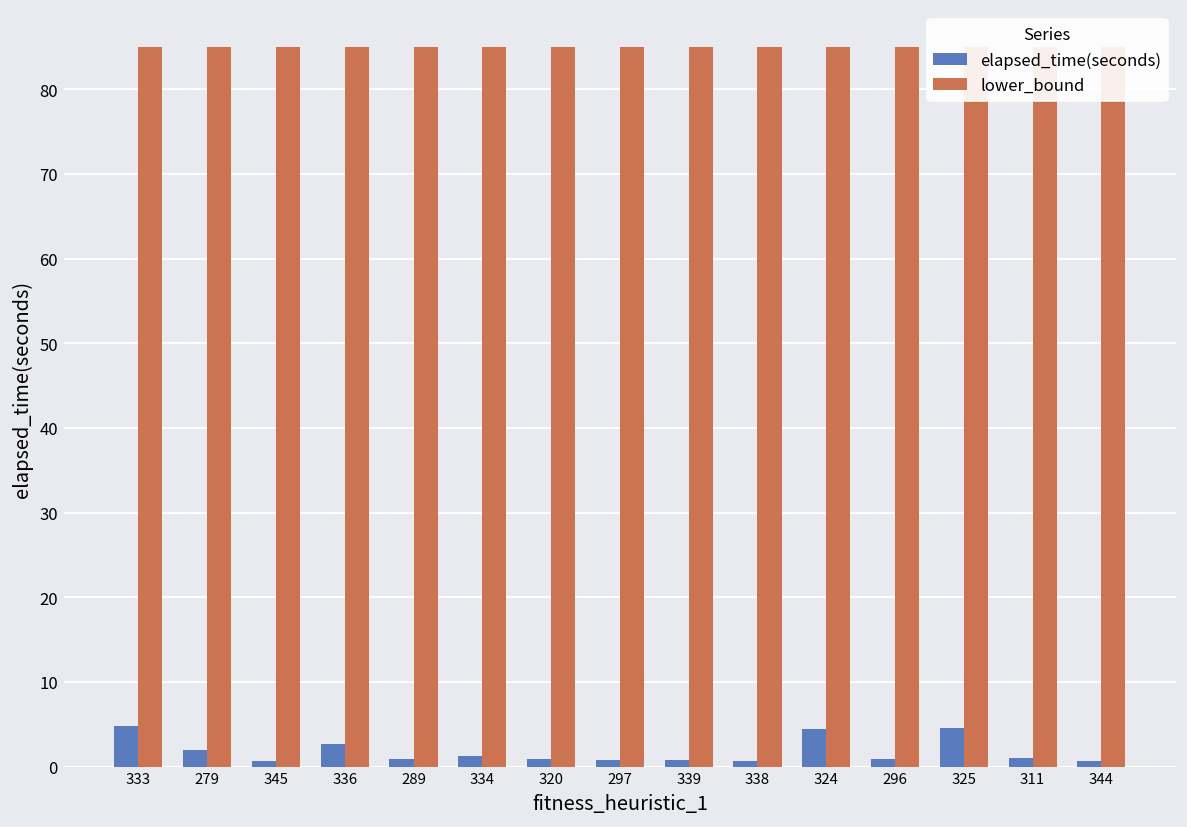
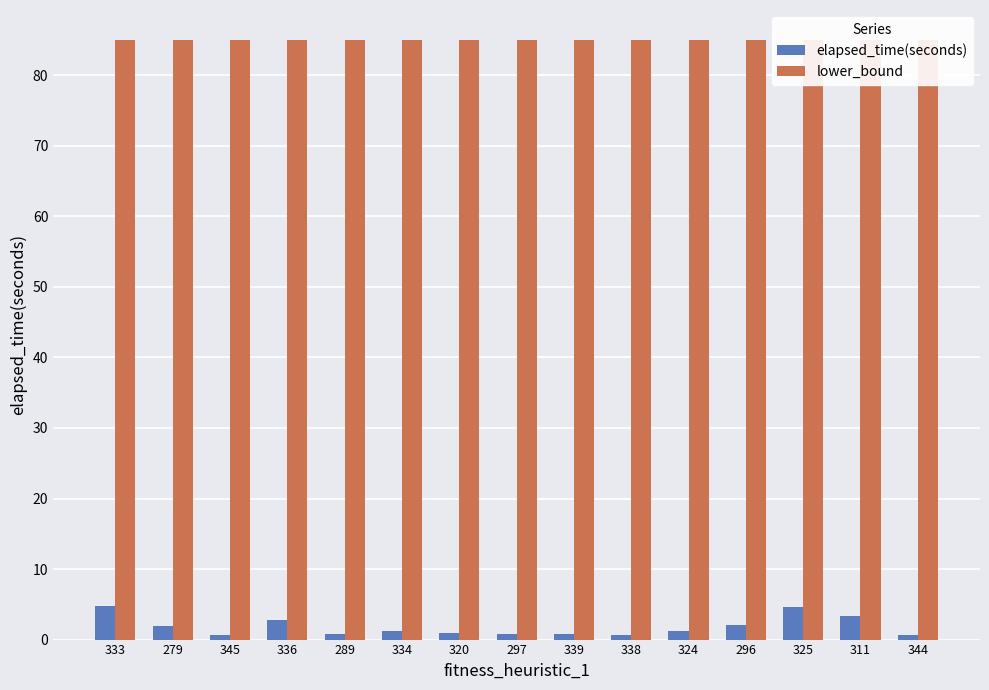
elapsed_time(seconds), 324: 4 -> 1
elapsed_time(seconds), 296: 1 -> 2
elapsed_time(seconds), 311: 1 -> 3
